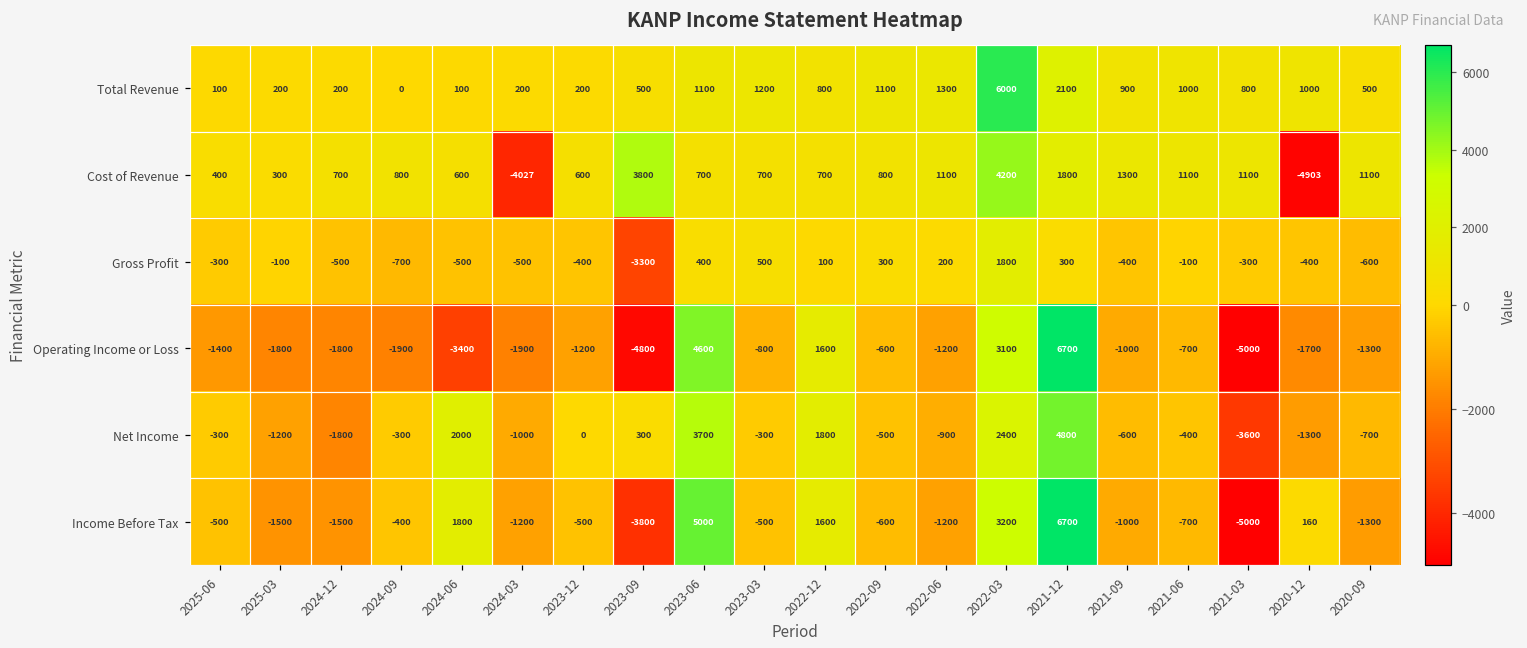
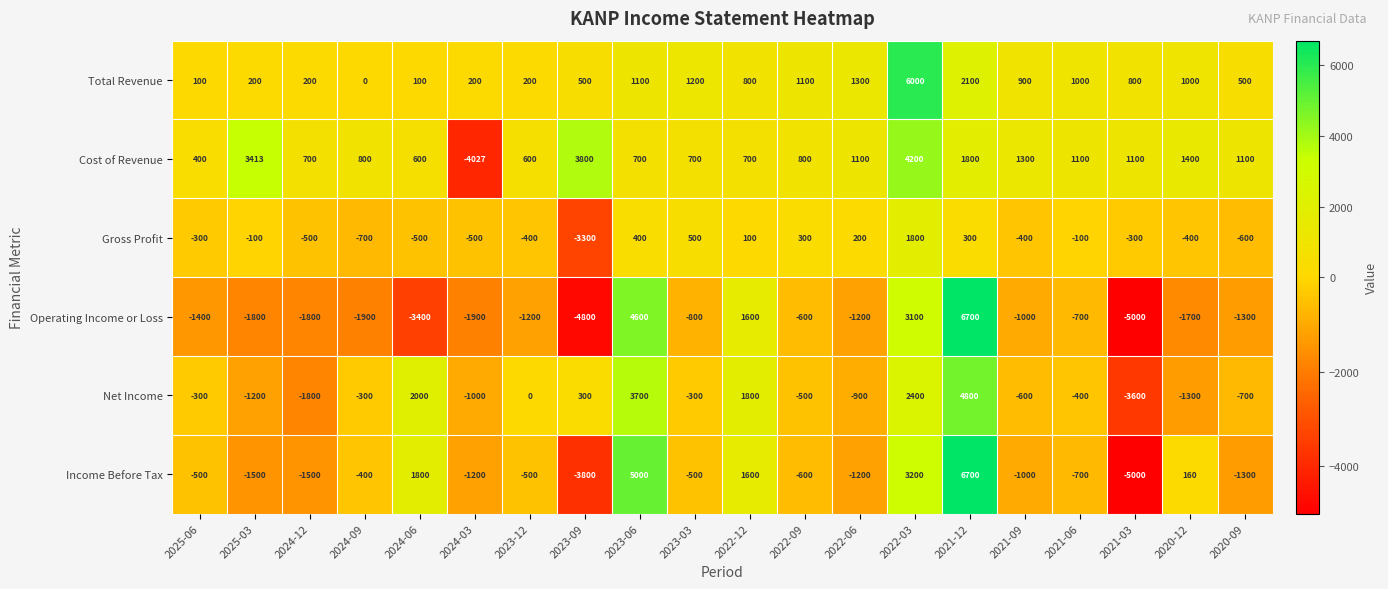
Cost of Revenue, 2025-03: 300 -> 3413
Cost of Revenue, 2020-12: -4903 -> 1400
